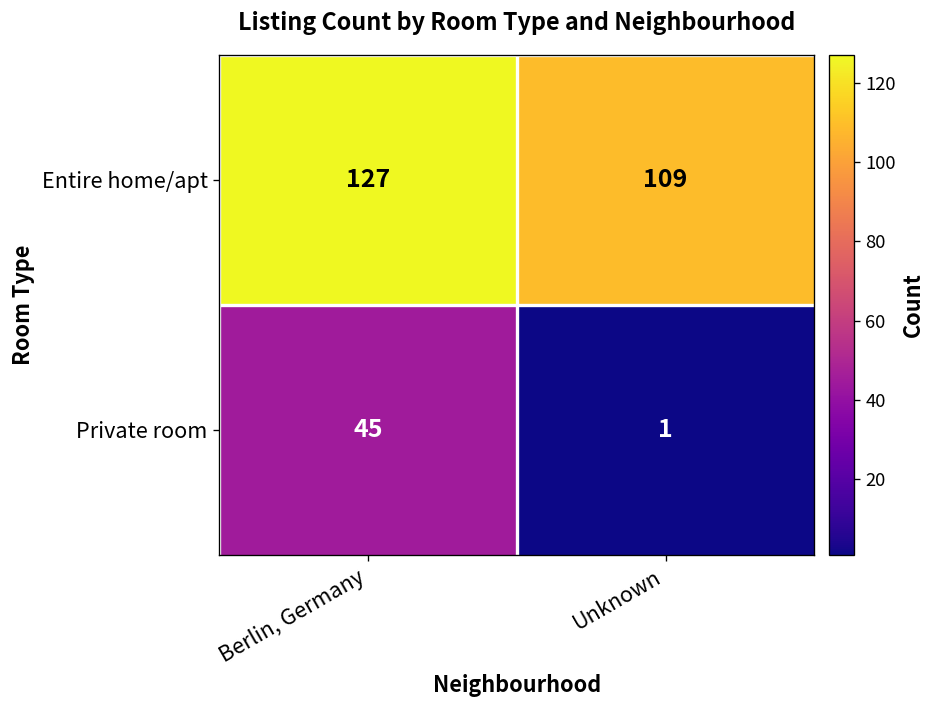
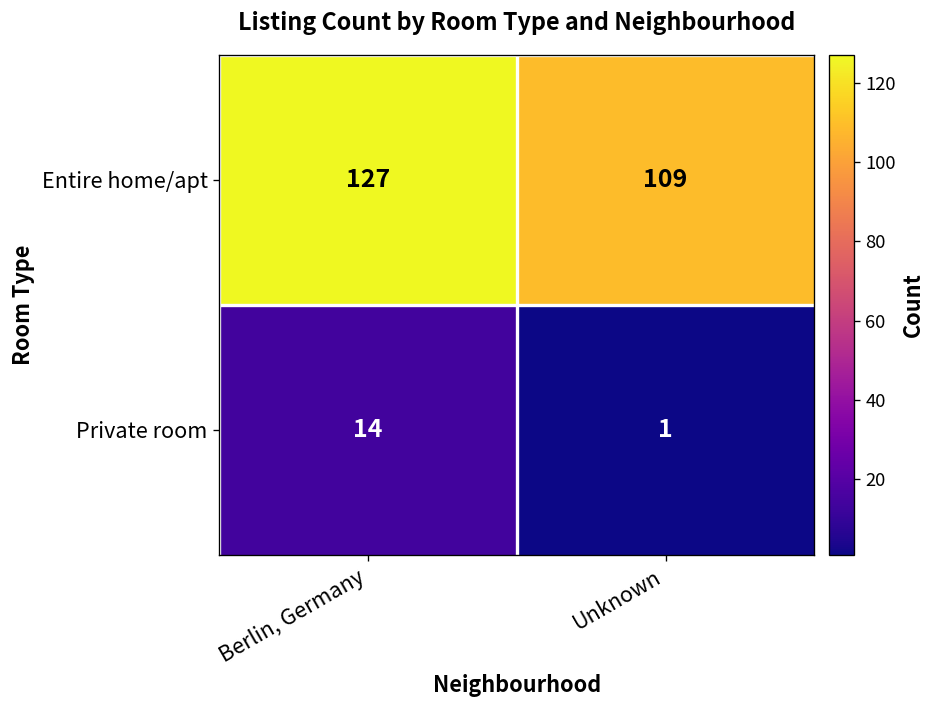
Private room, Berlin, Germany: 45 -> 14
